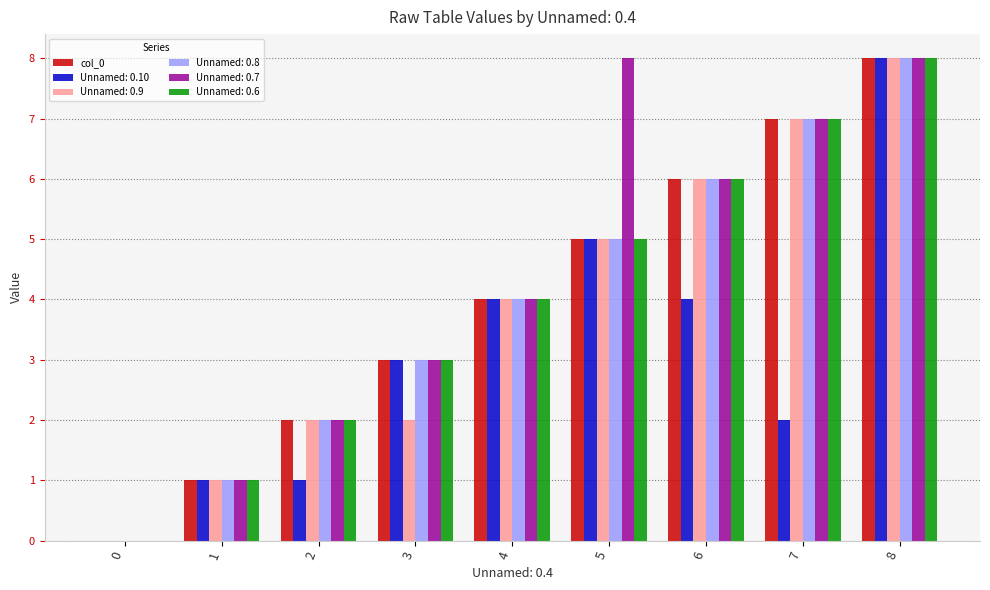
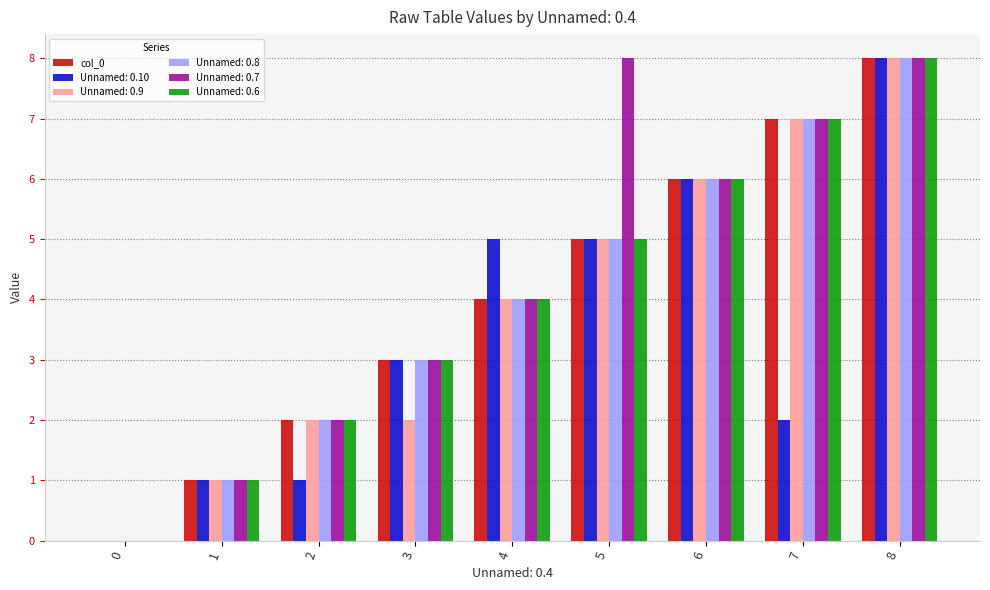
Unnamed: 0.10, 4: 4 -> 5
Unnamed: 0.10, 6: 4 -> 6
